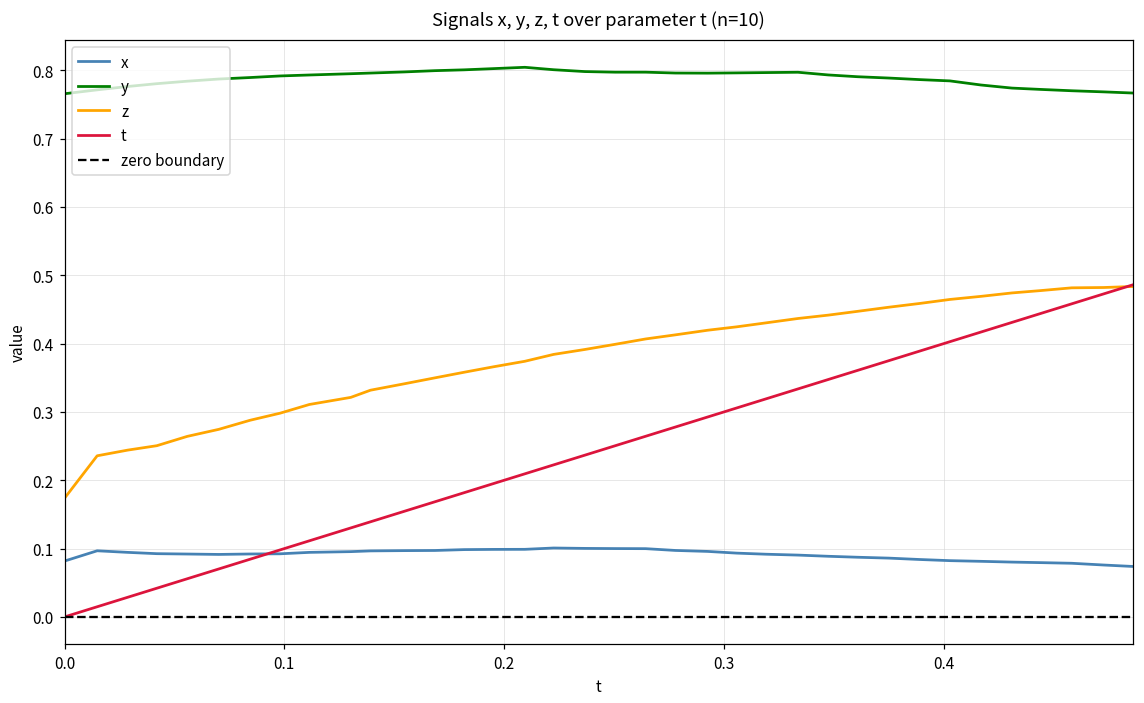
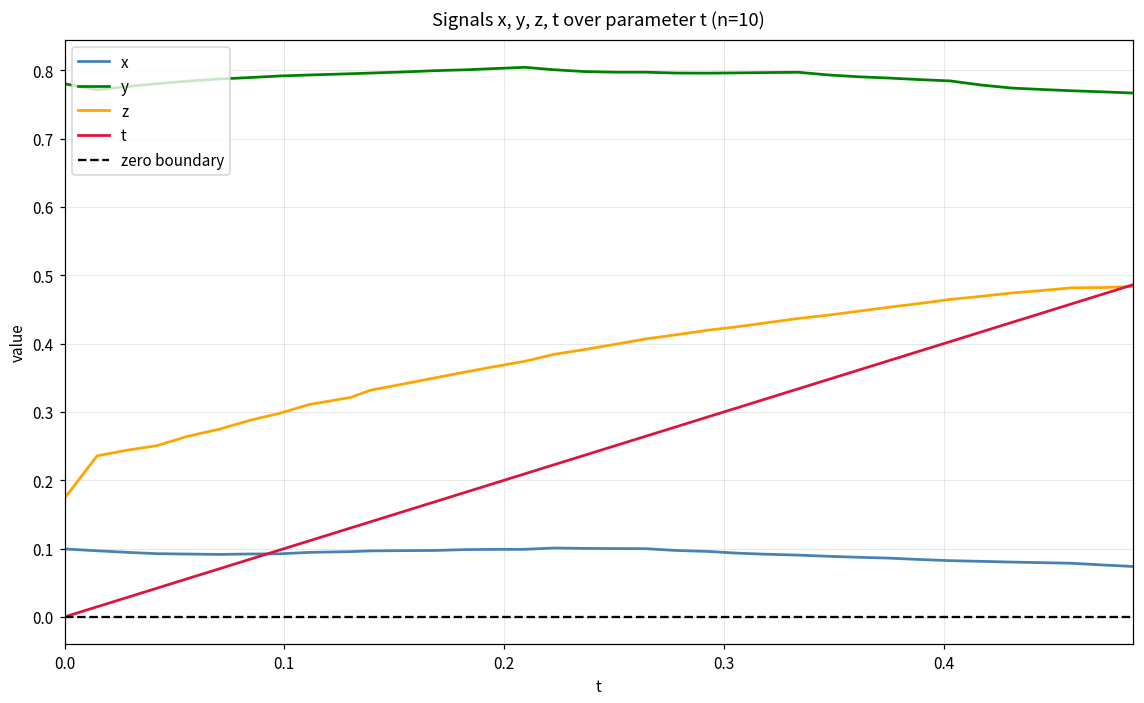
x, 0.0: 0.08 -> 0.10
y, 0.0: 0.77 -> 0.78
